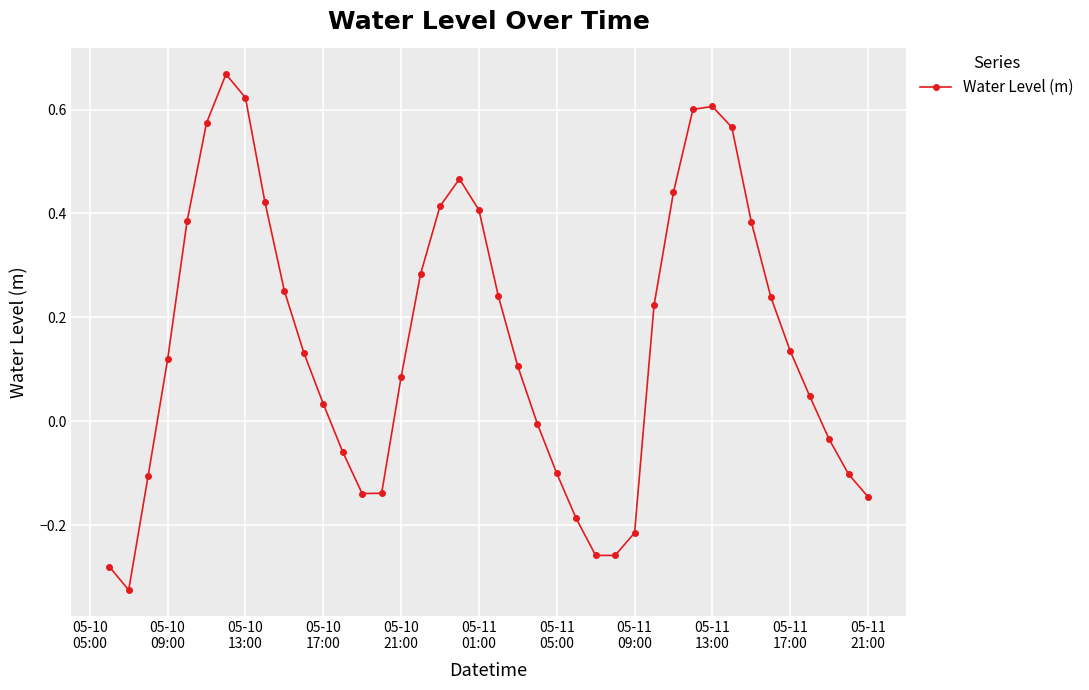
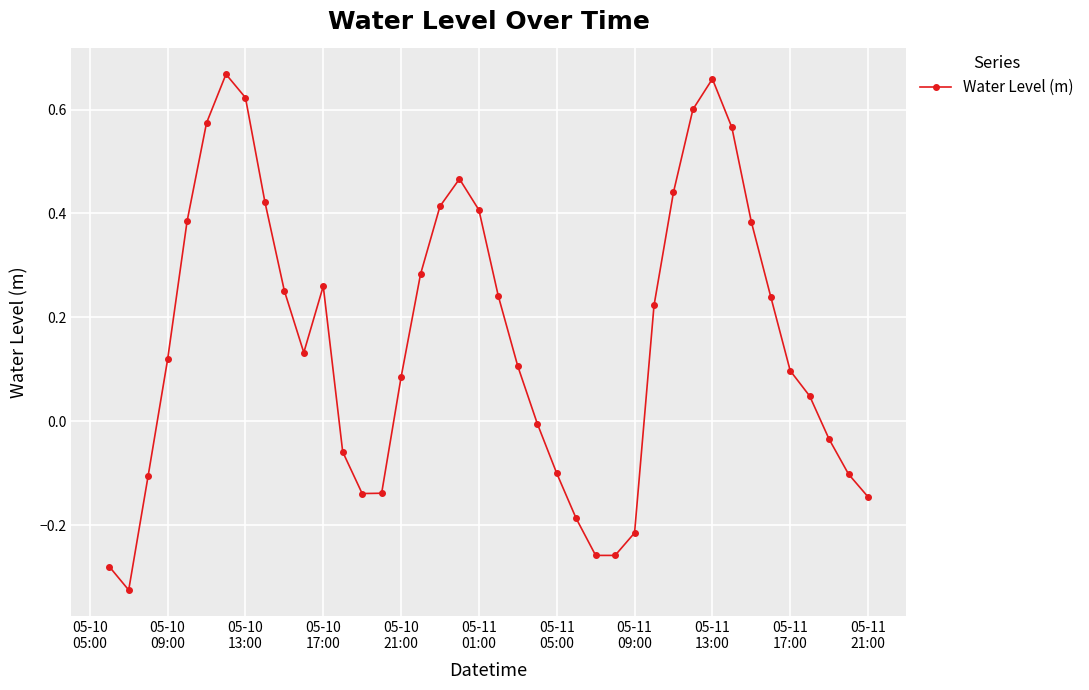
05-10 17:00: 0.03 -> 0.26
05-11 13:00: 0.61 -> 0.66
05-11 17:00: 0.14 -> 0.10
